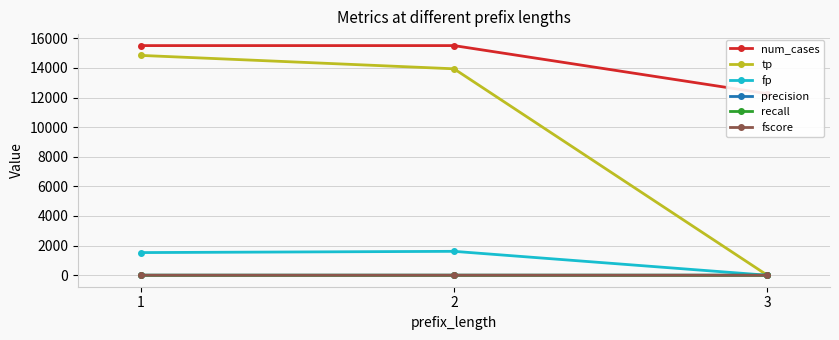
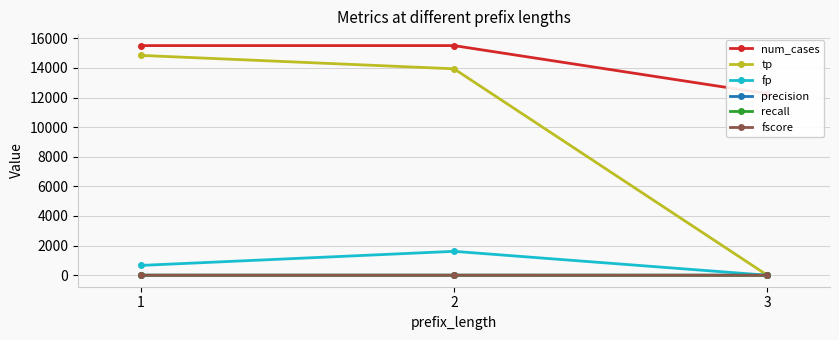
fp, 1: 1500 -> 700
